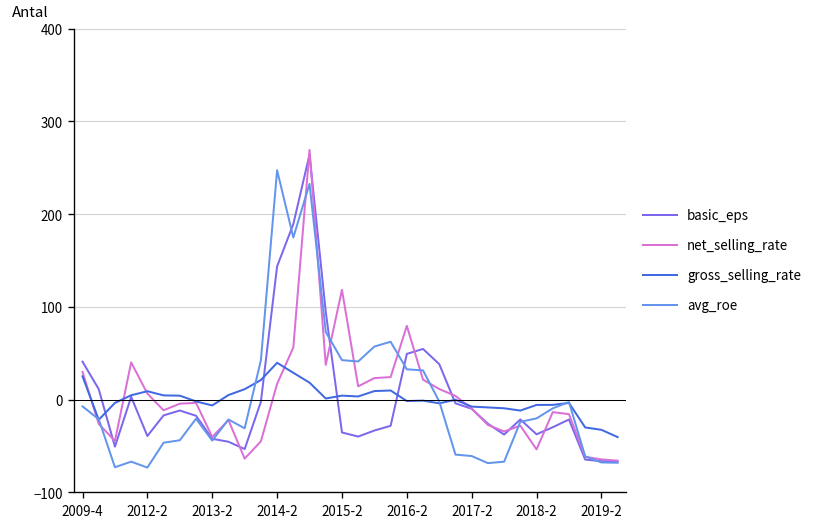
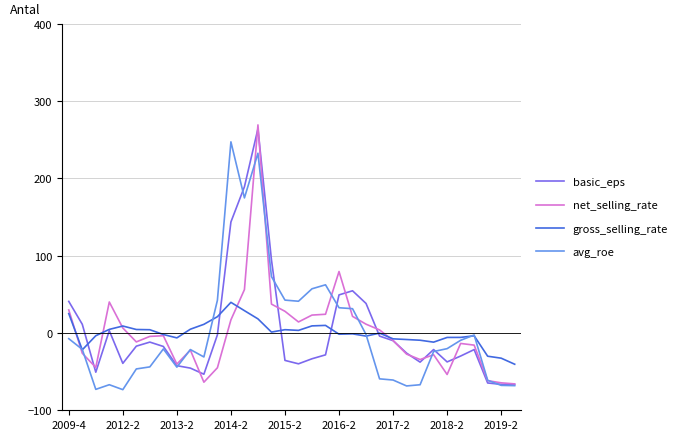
net_selling_rate, 2015-2: 120 -> 30
